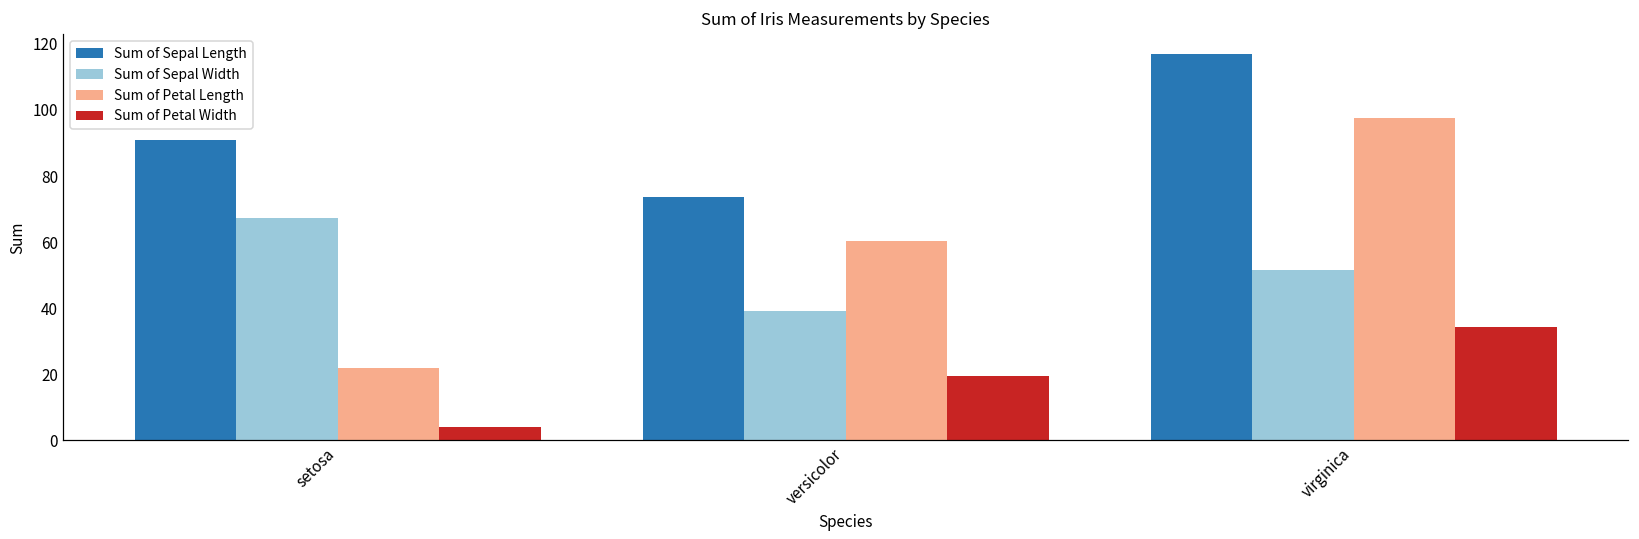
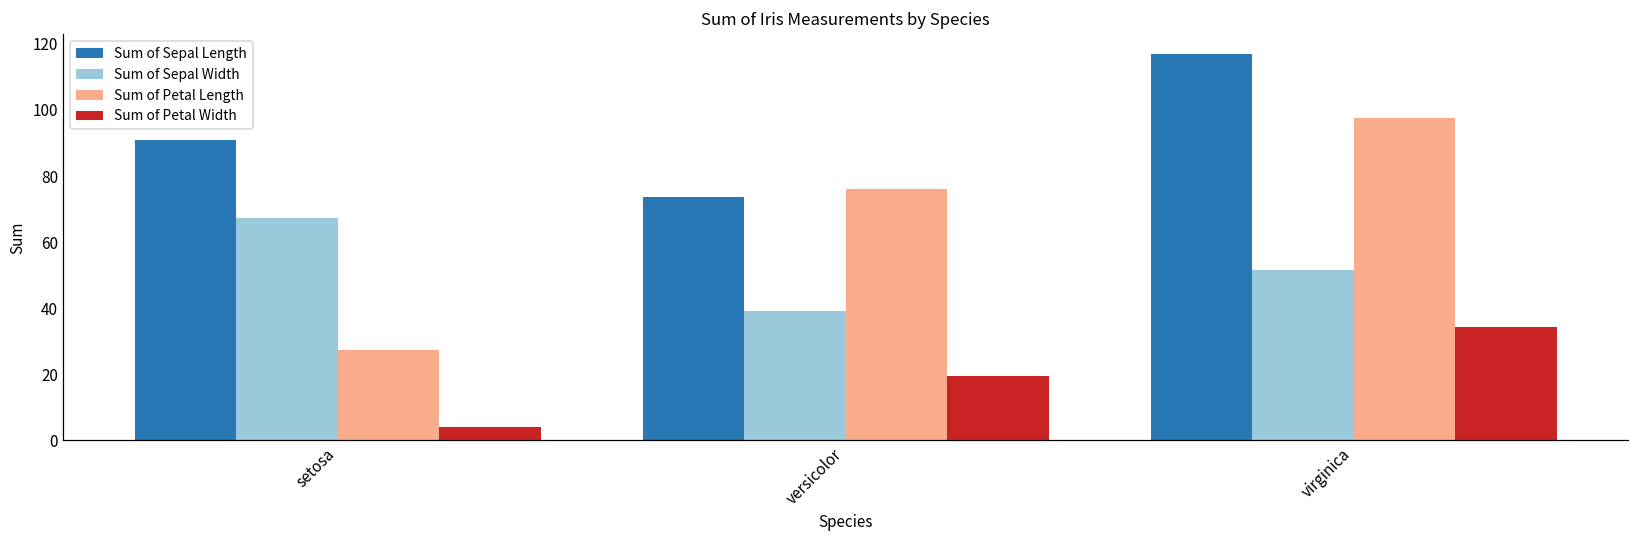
Sum of Petal Length, setosa: 22 -> 27
Sum of Petal Length, versicolor: 60 -> 76
